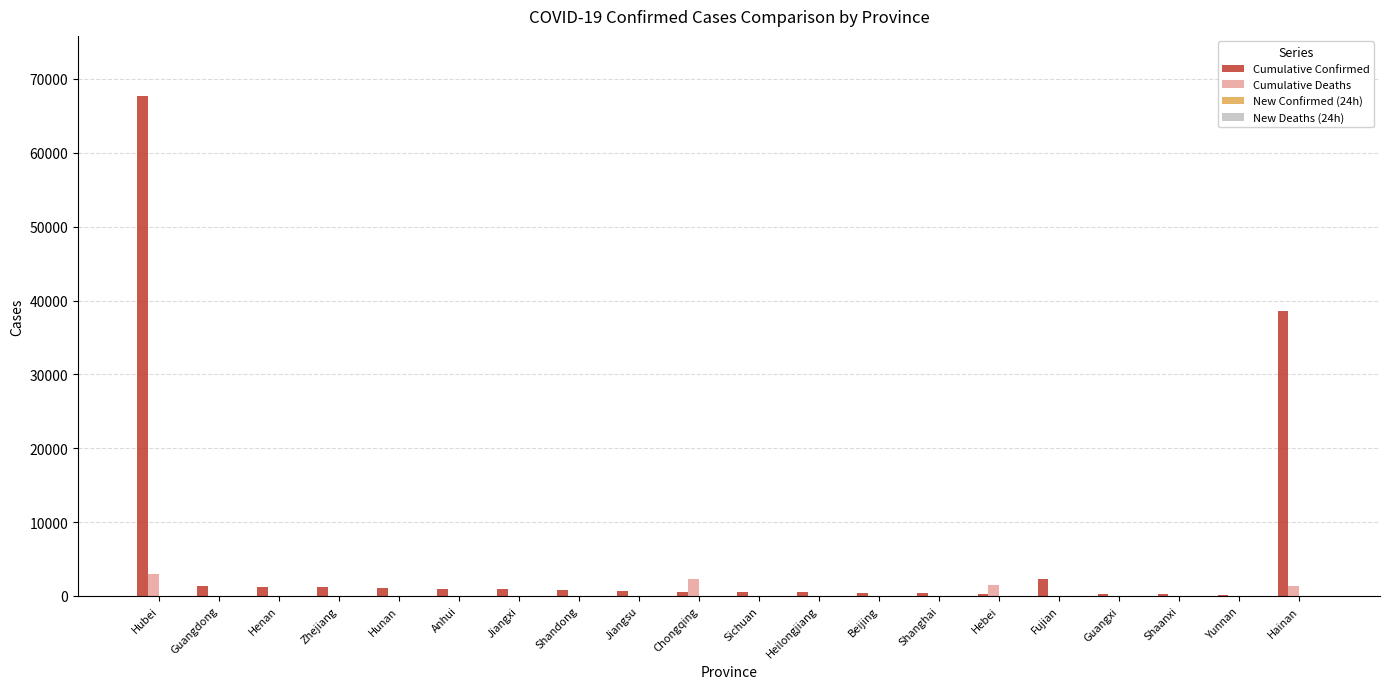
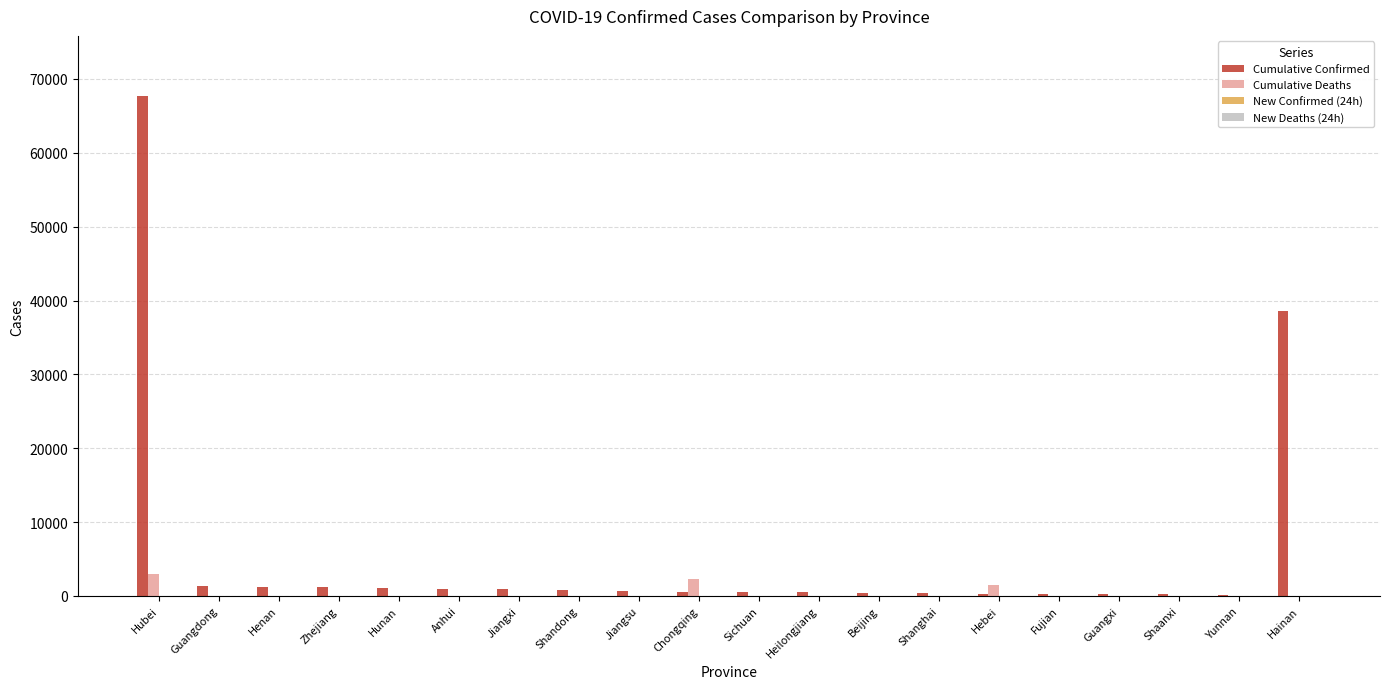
Cumulative Confirmed, Fujian: 2000 -> 0
Cumulative Deaths, Hainan: 1000 -> 0
